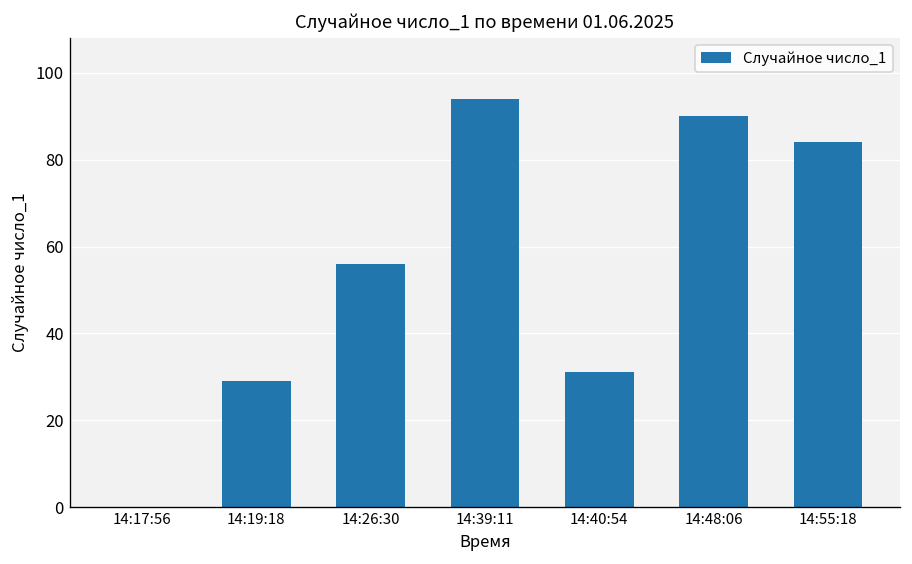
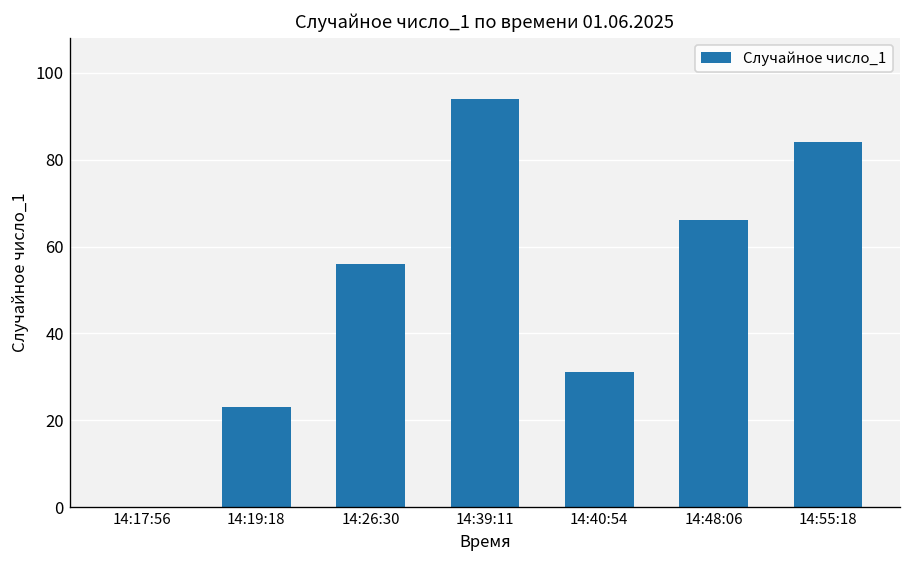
14:19:18: 29 -> 23
14:48:06: 90 -> 66
